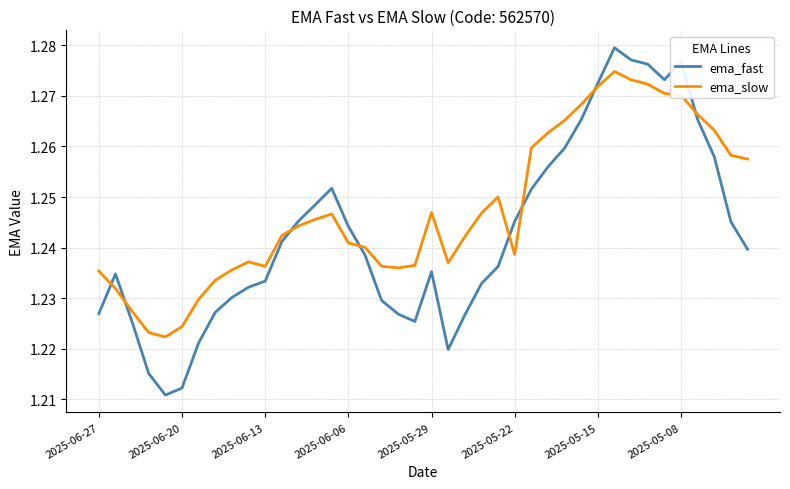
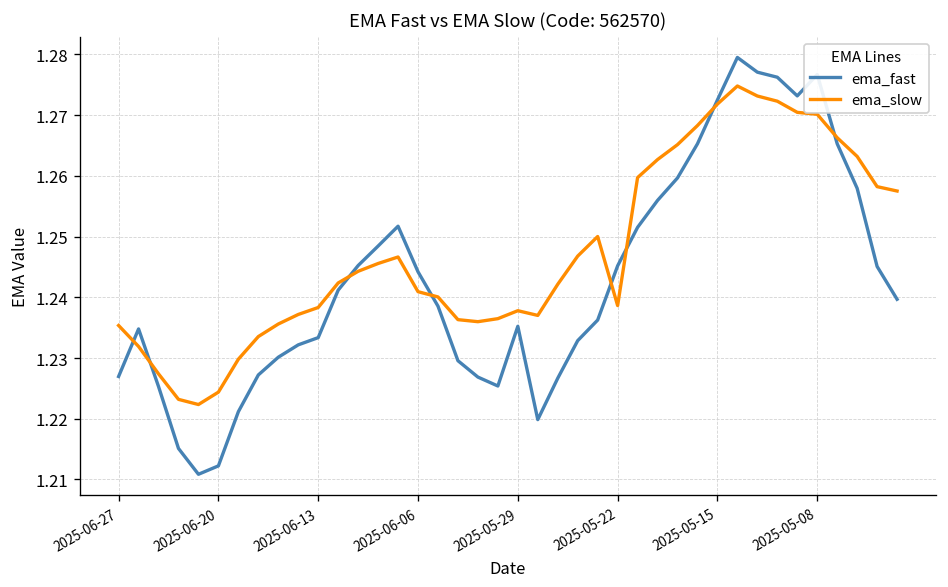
ema_slow, 2025-06-13: 1.236 -> 1.238
ema_slow, 2025-05-29: 1.247 -> 1.238
